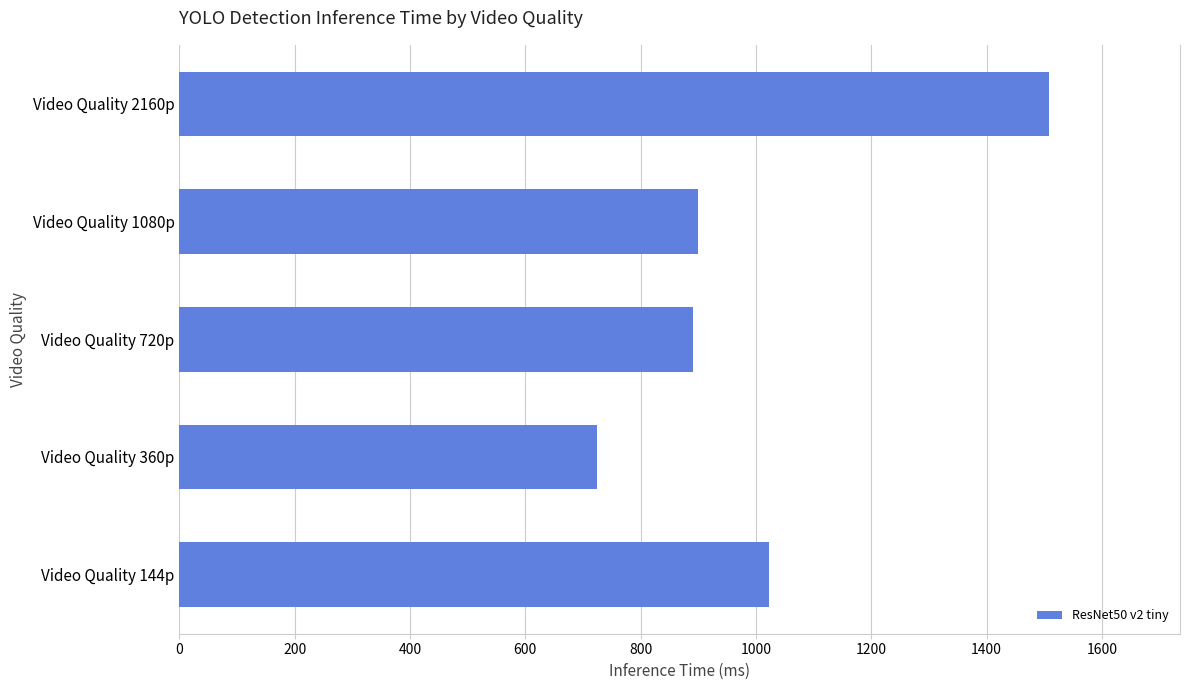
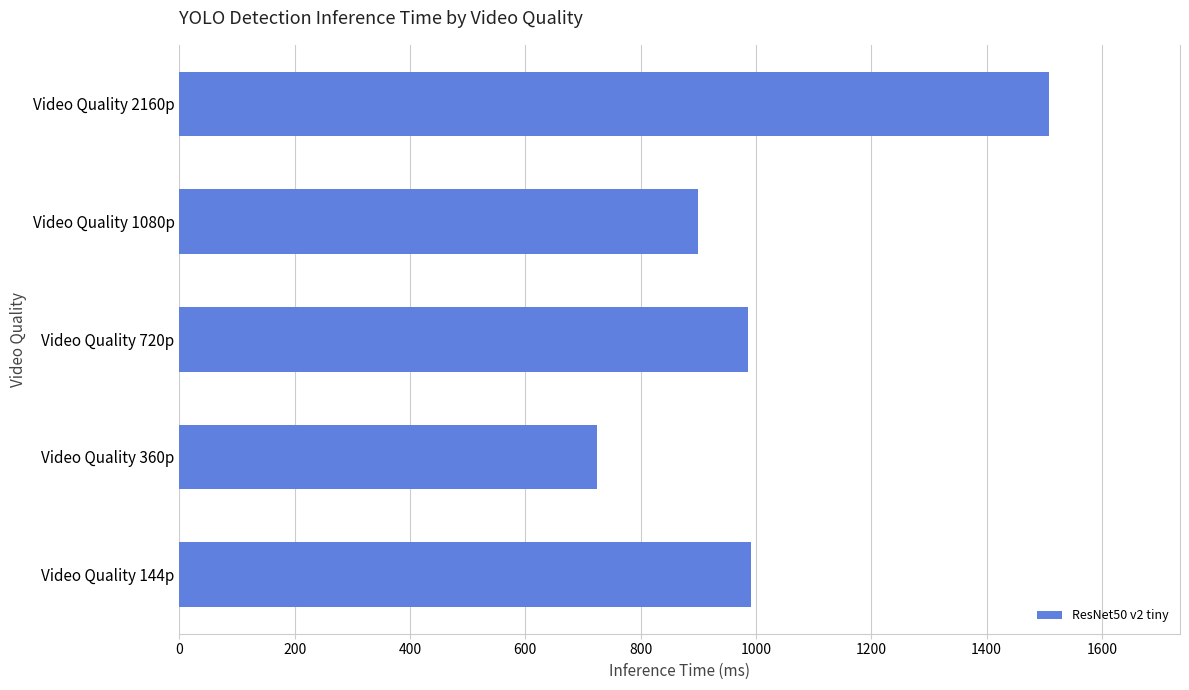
Video Quality 720p: 890 -> 990
Video Quality 144p: 1020 -> 990
